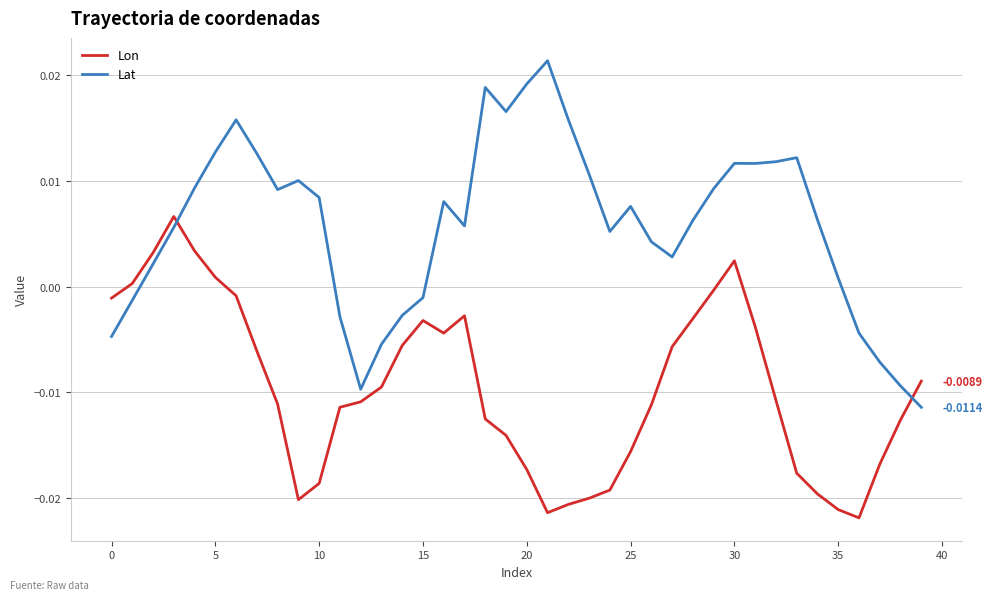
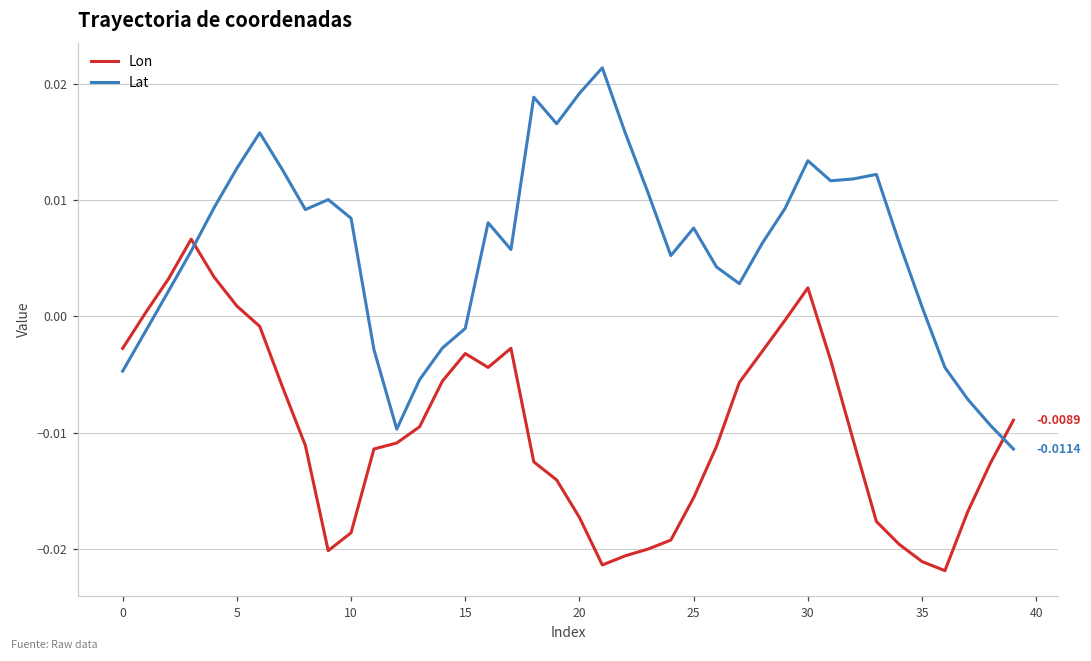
Lon, 0: -0.0011 -> -0.0028
Lat, 30: 0.0117 -> 0.0134
